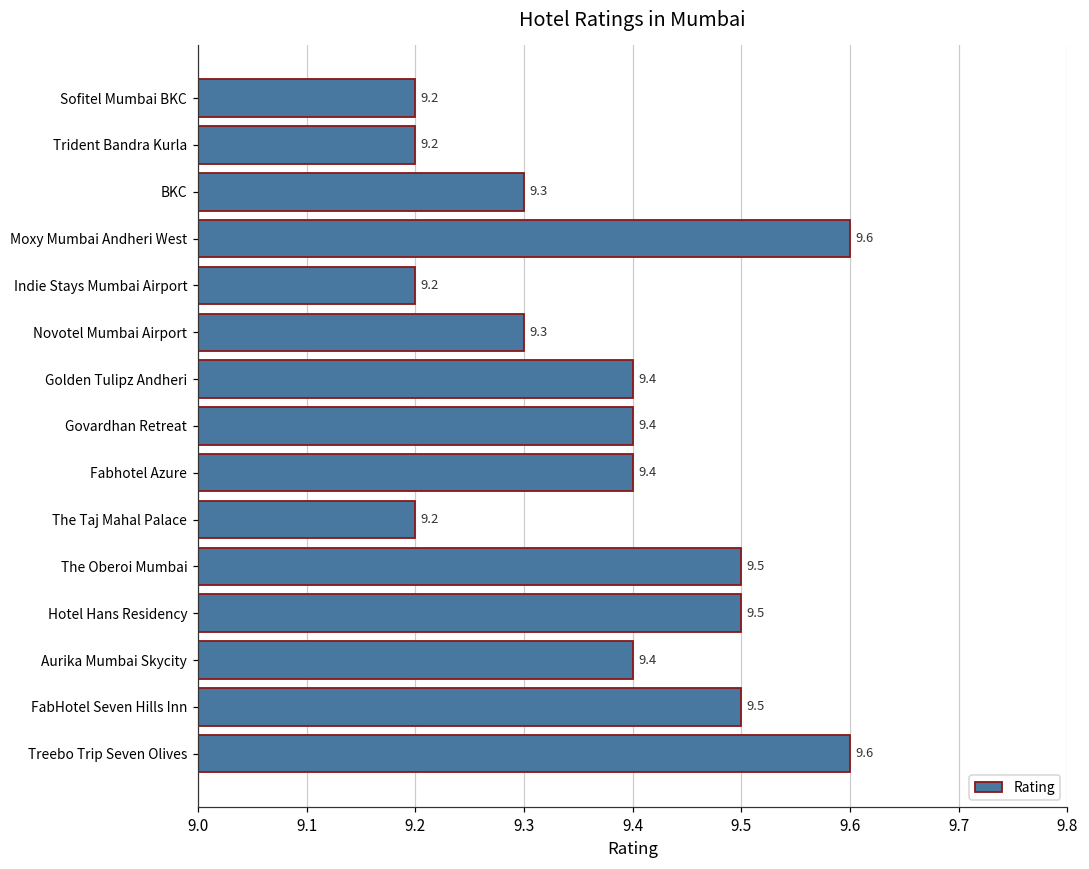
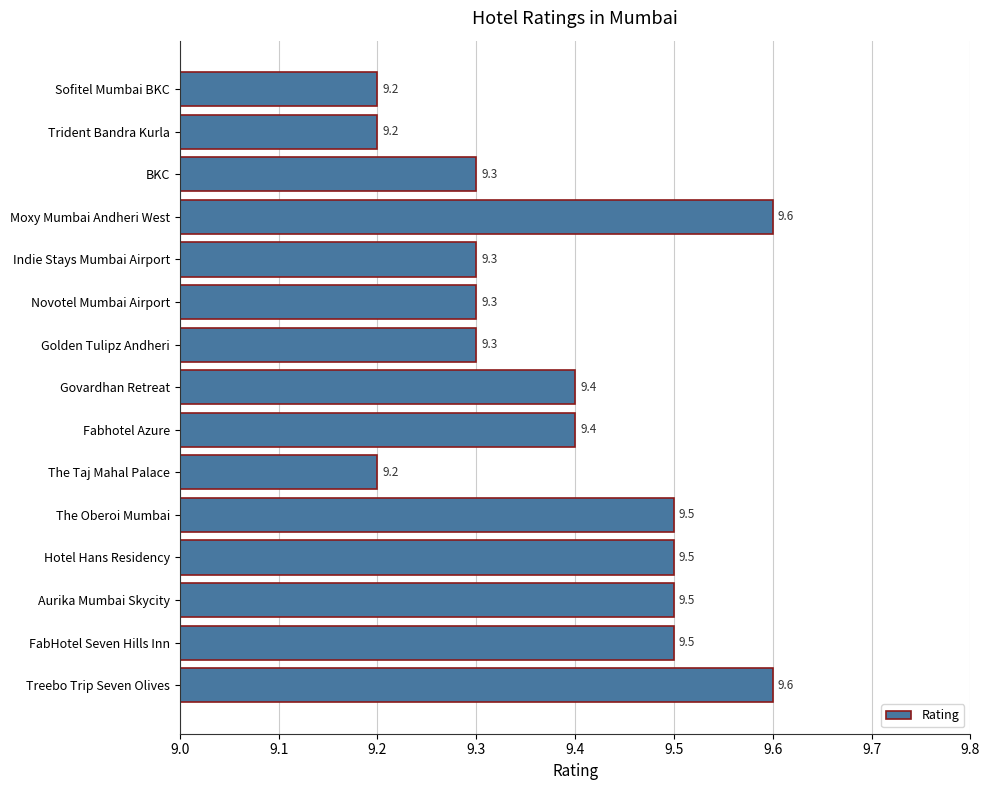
Indie Stays Mumbai Airport: 9.2 -> 9.3
Golden Tulipz Andheri: 9.4 -> 9.3
Aurika Mumbai Skycity: 9.4 -> 9.5
